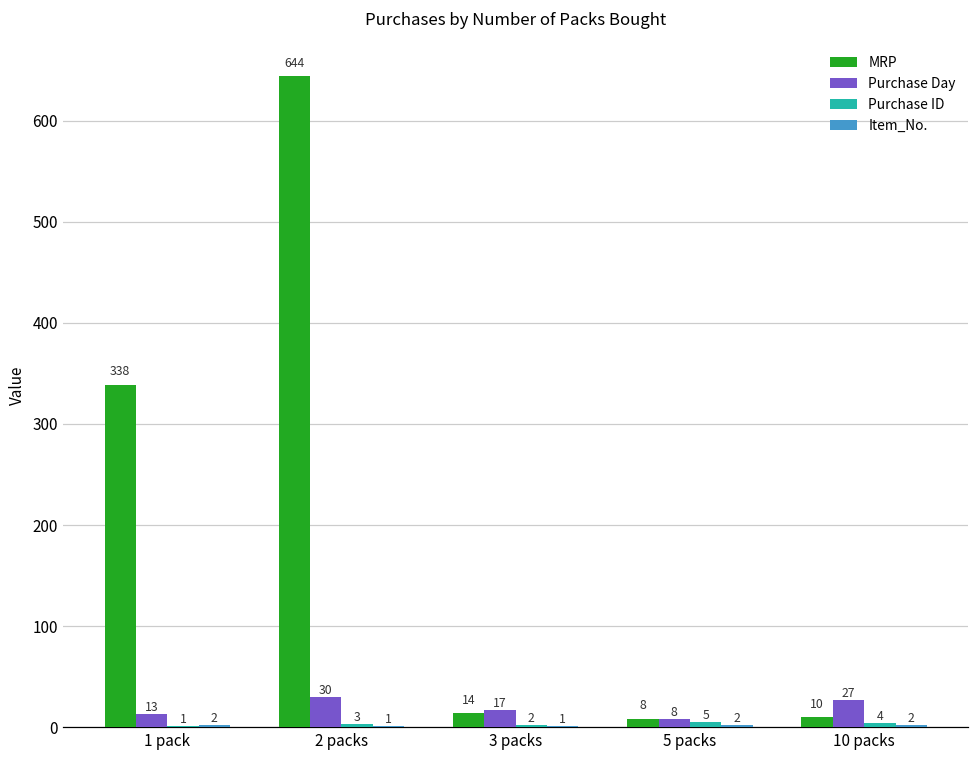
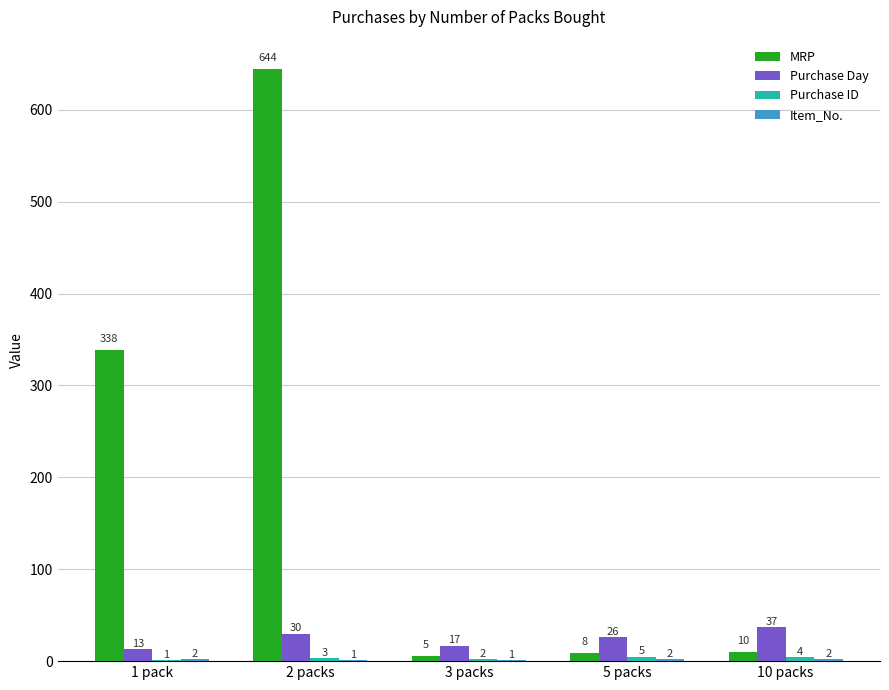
MRP, 3 packs: 14 -> 5
Purchase Day, 5 packs: 8 -> 26
Purchase Day, 10 packs: 27 -> 37
